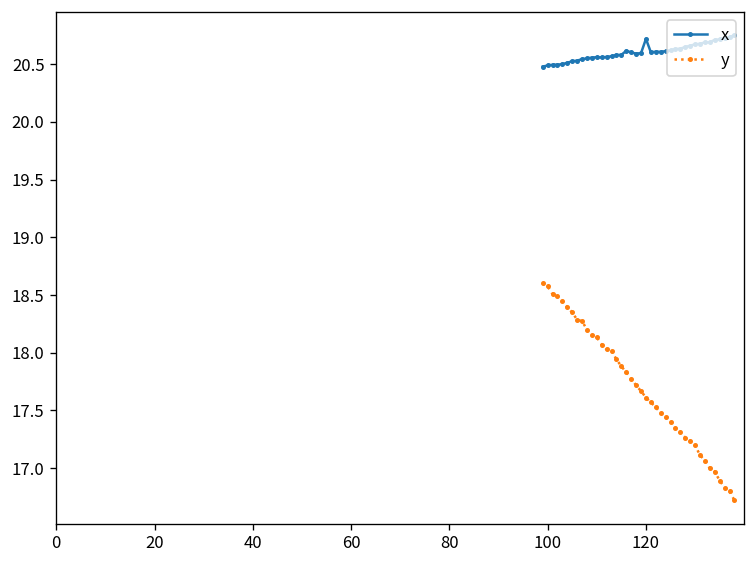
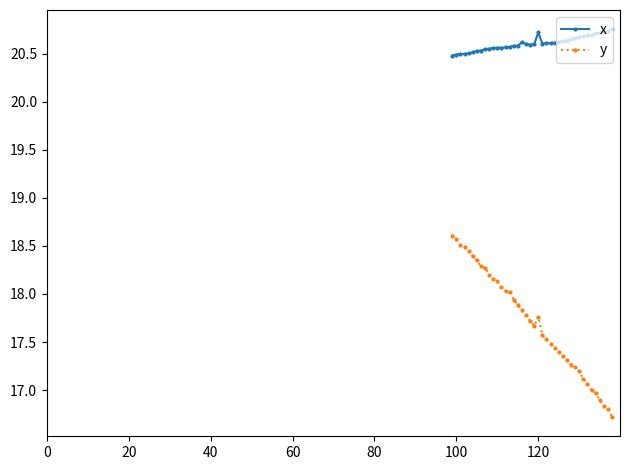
y, 120: 17.6 -> 17.8
